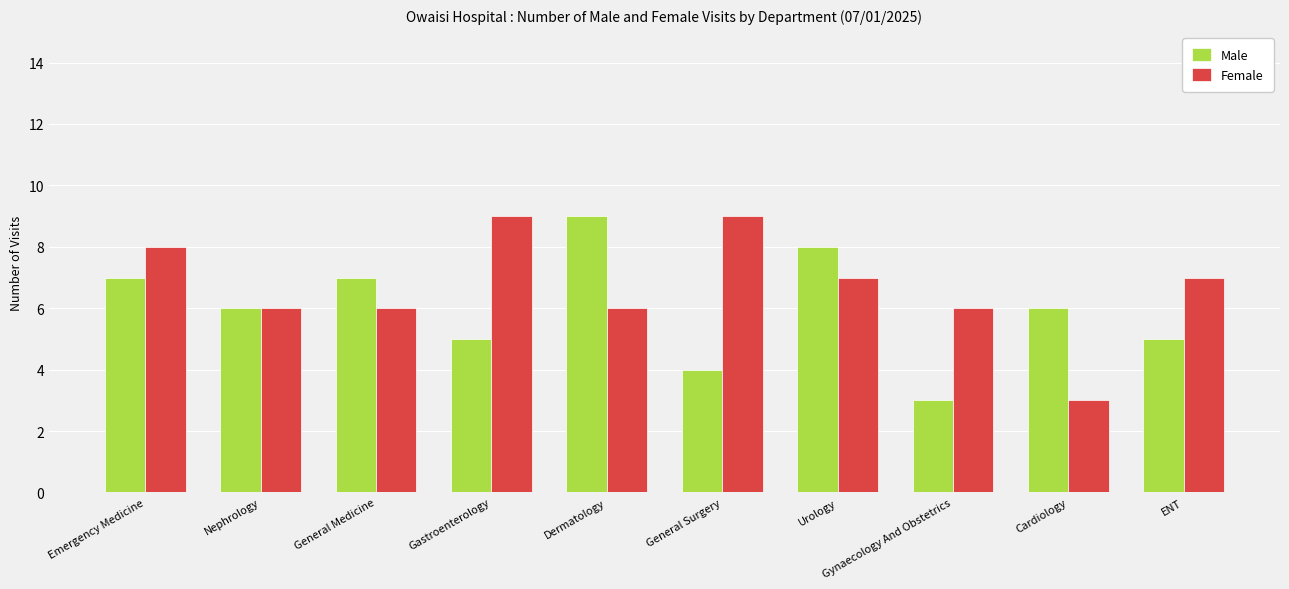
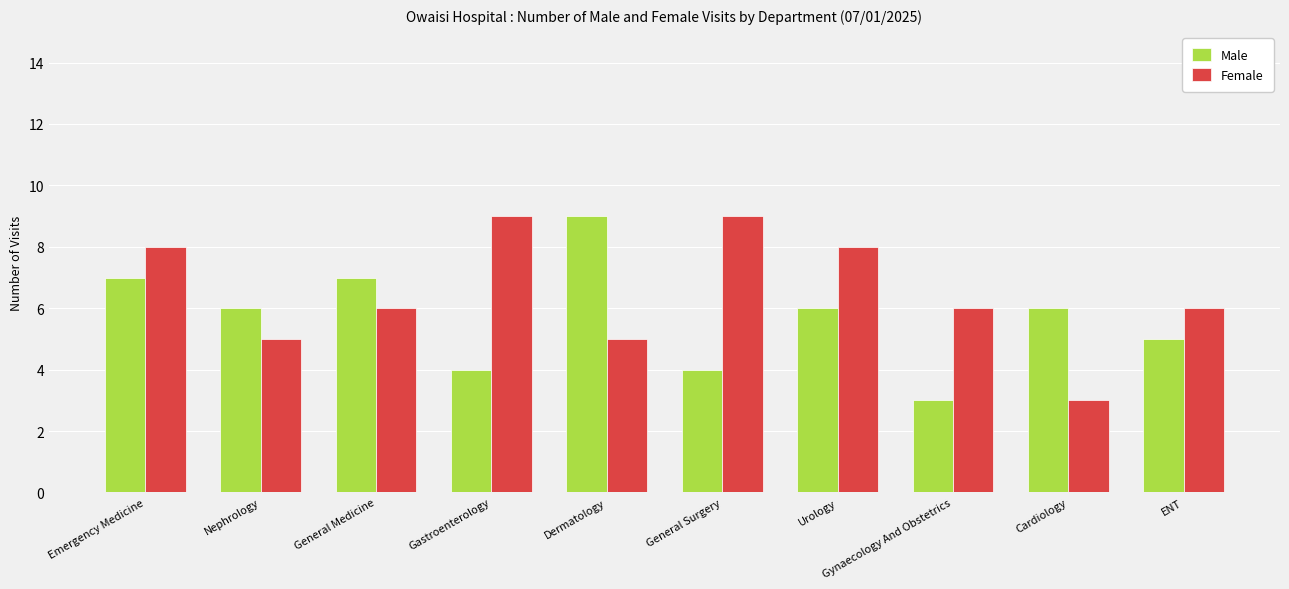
Female, Nephrology: 6 -> 5
Male, Gastroenterology: 5 -> 4
Female, Dermatology: 6 -> 5
Male, Urology: 8 -> 6
Female, Urology: 7 -> 8
Female, ENT: 7 -> 6
